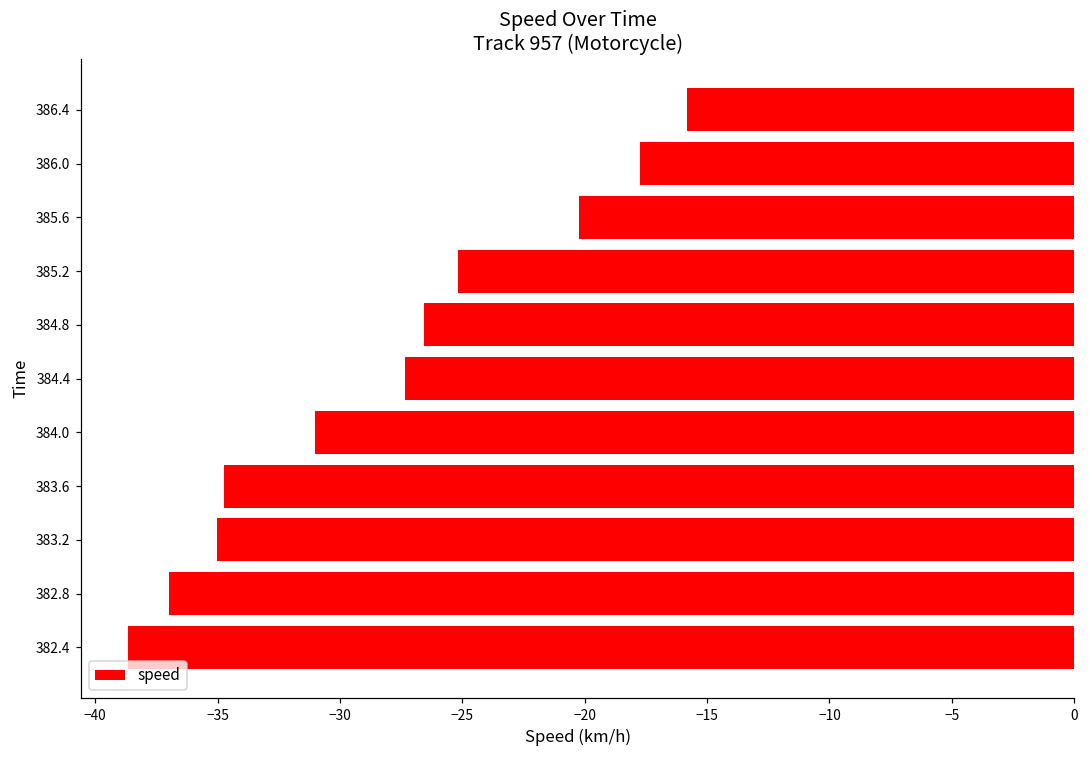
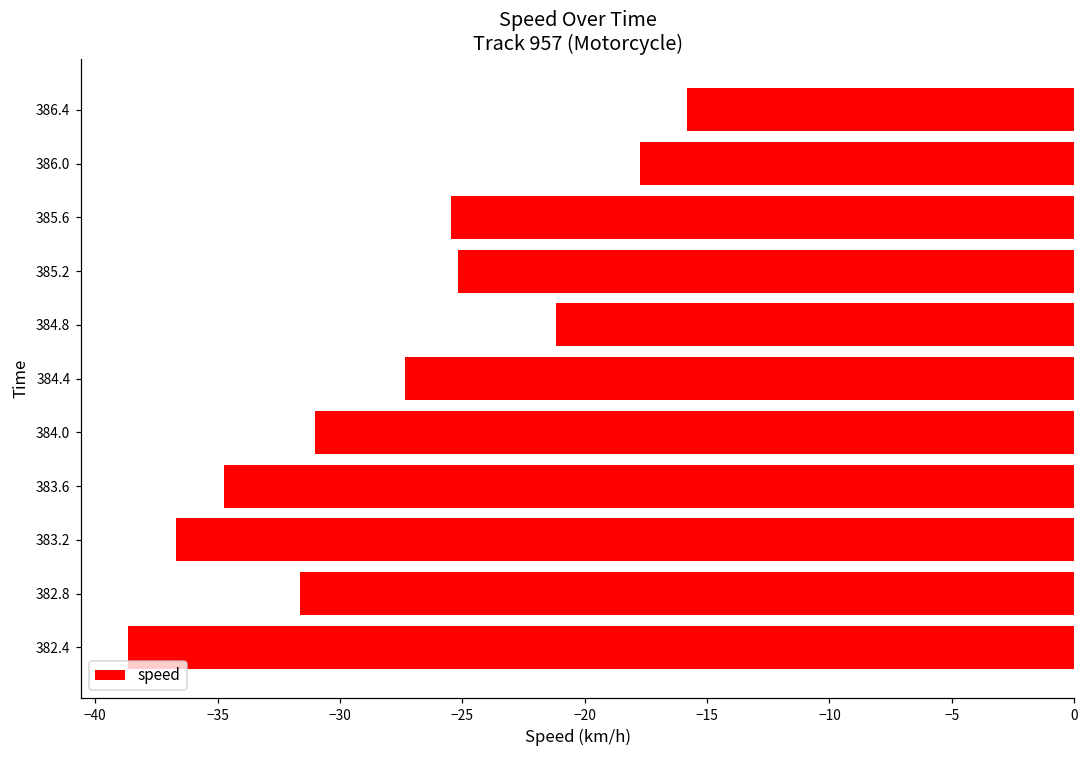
385.6: -20.2 -> -25.4
384.8: -26.6 -> -21.2
383.2: -35.0 -> -36.7
382.8: -37.0 -> -31.6
